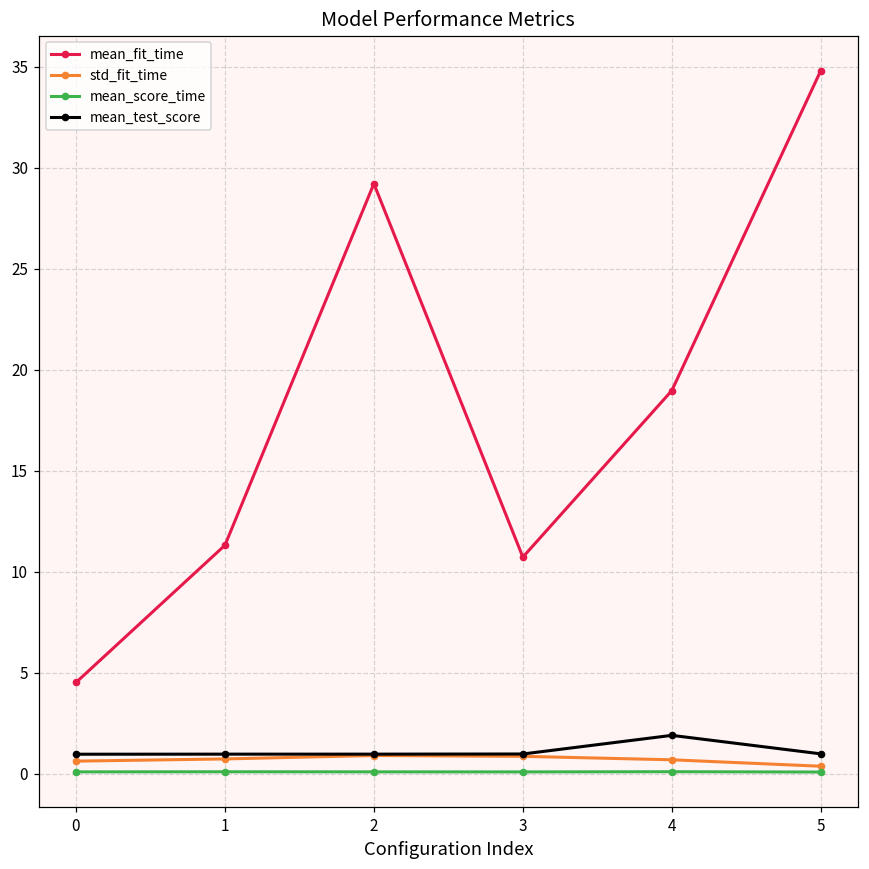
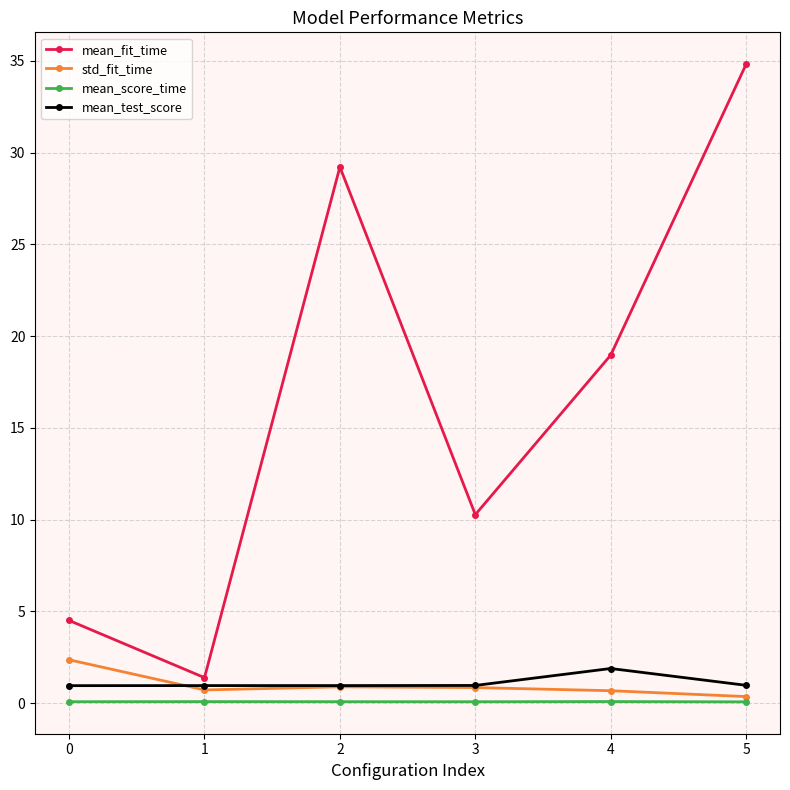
std_fit_time, 0: 0.6 -> 2.4
mean_fit_time, 1: 11.3 -> 1.4
mean_fit_time, 3: 10.7 -> 10.3
